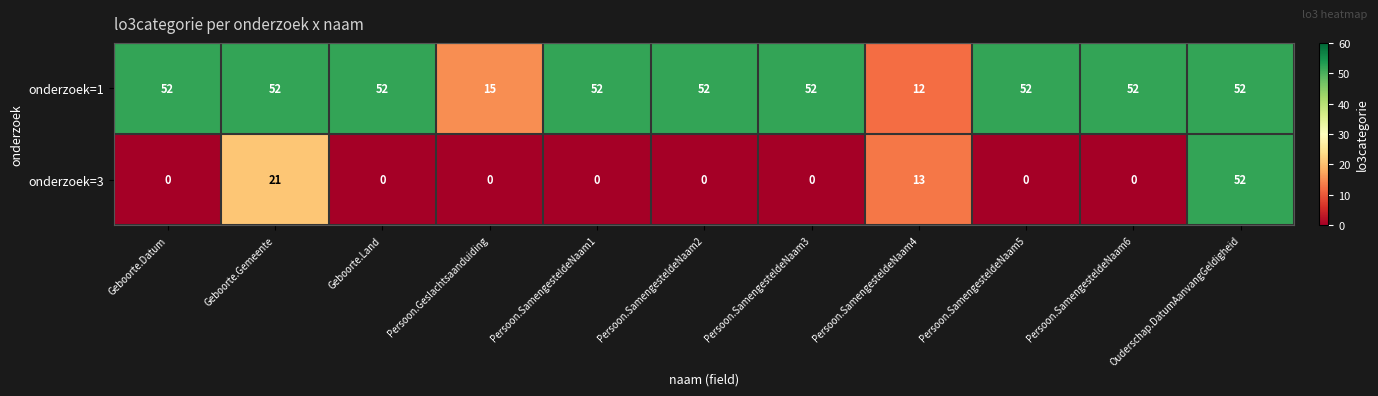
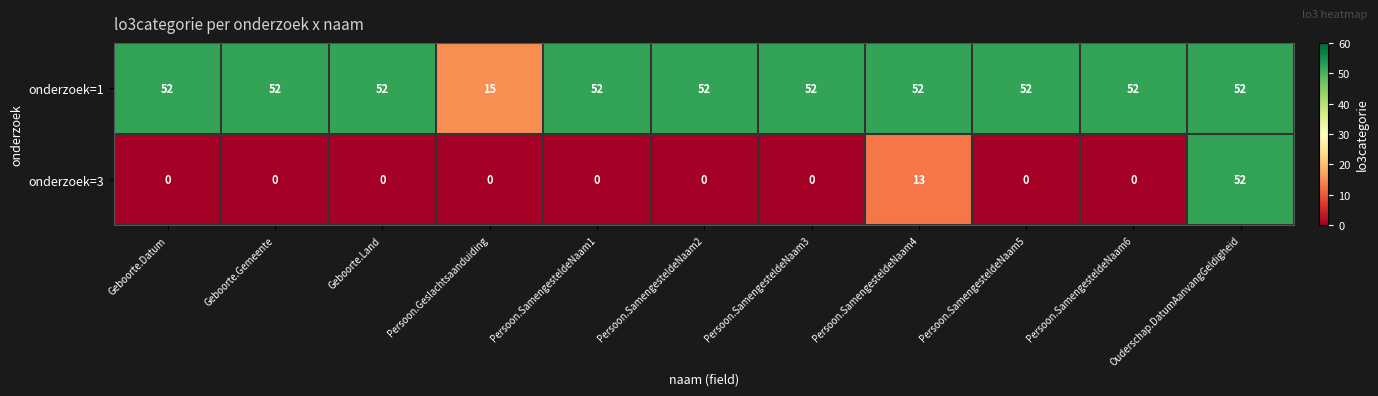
onderzoek=1, Persoon.SamengesteldeNaam4: 12 -> 52
onderzoek=3, Geboorte.Gemeente: 21 -> 0
